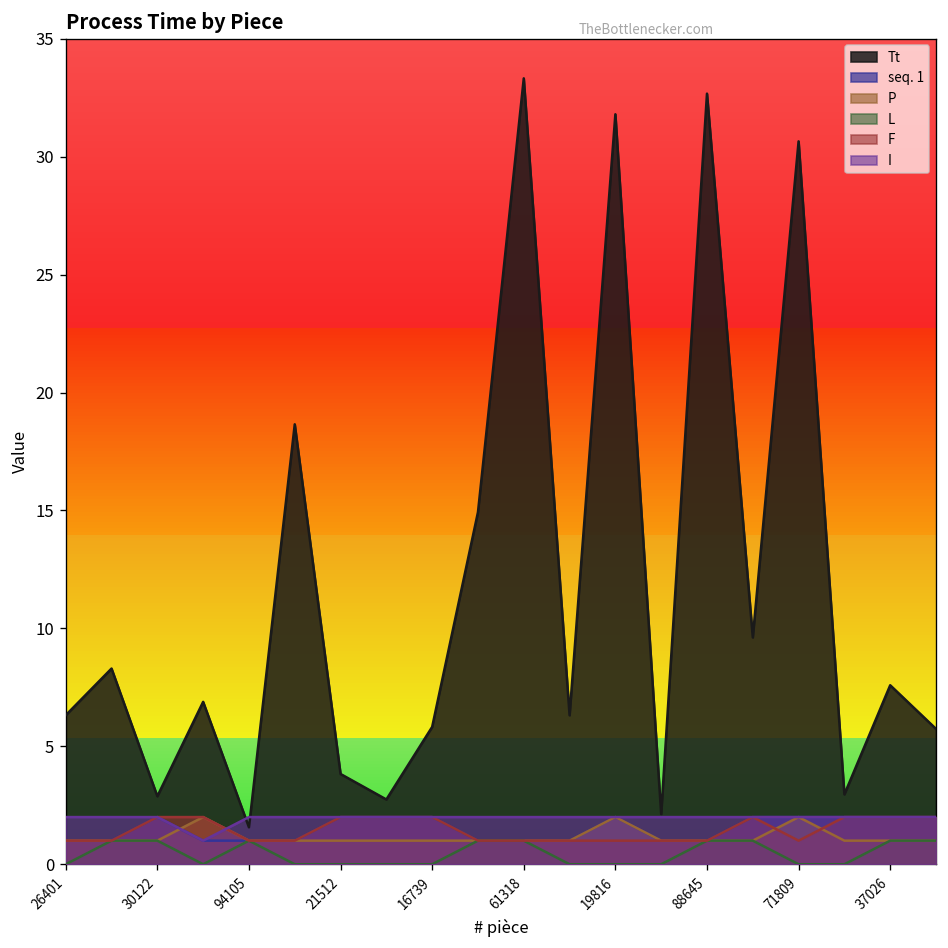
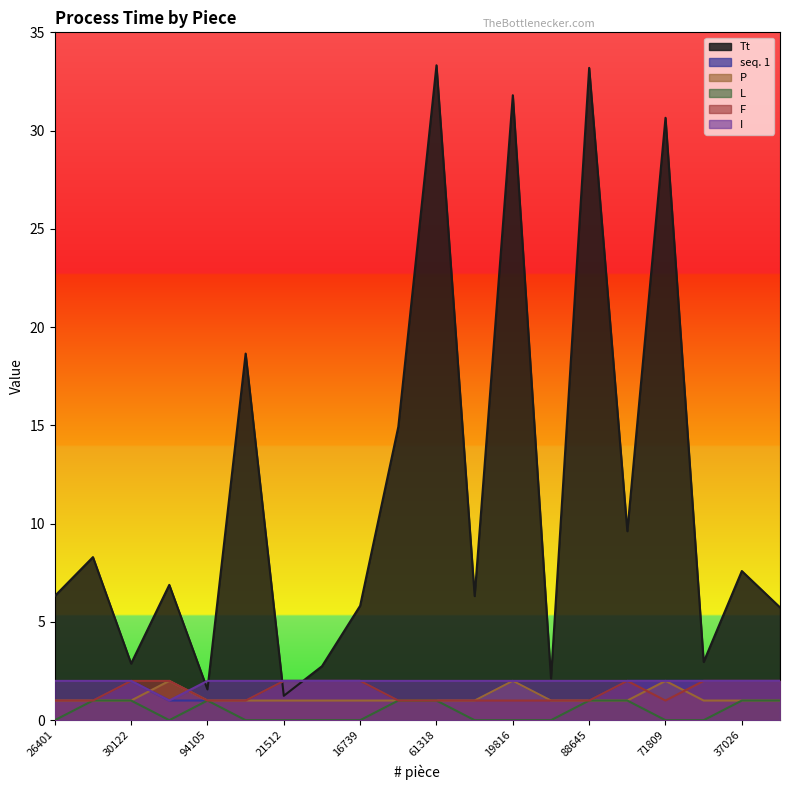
Tt, 21512: 3.8 -> 1.2
Tt, 88645: 32.7 -> 33.2
